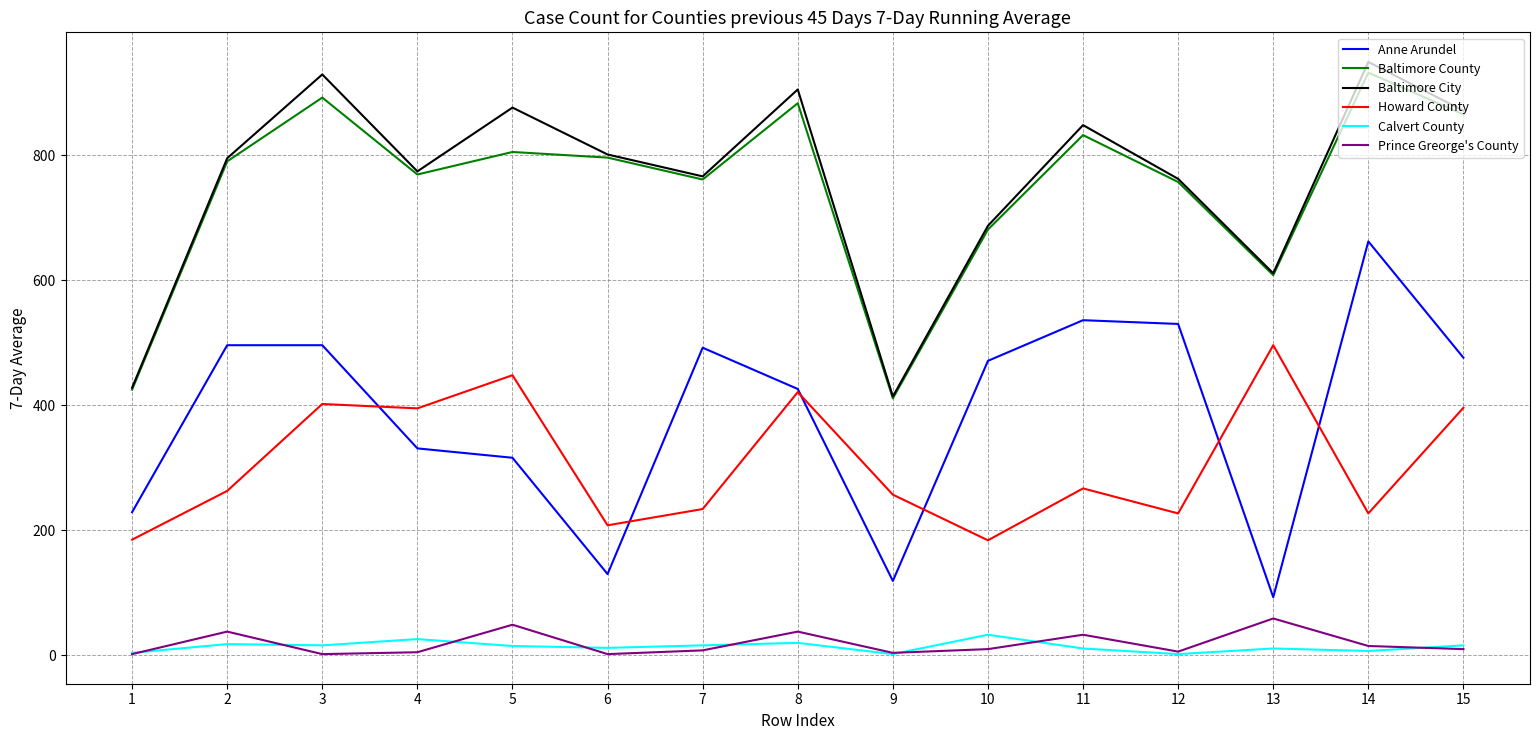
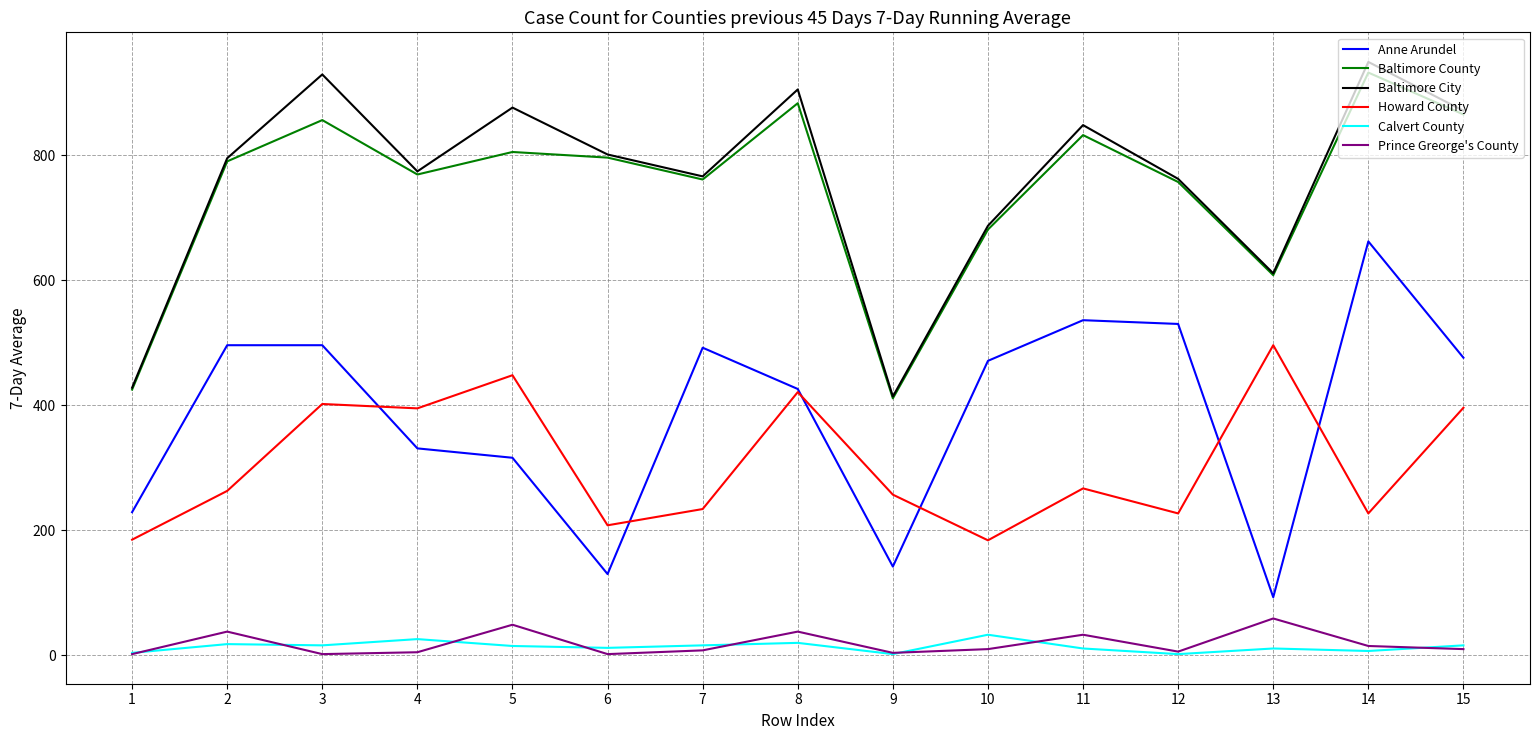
Baltimore County, 3: 890 -> 860
Anne Arundel, 9: 120 -> 140
